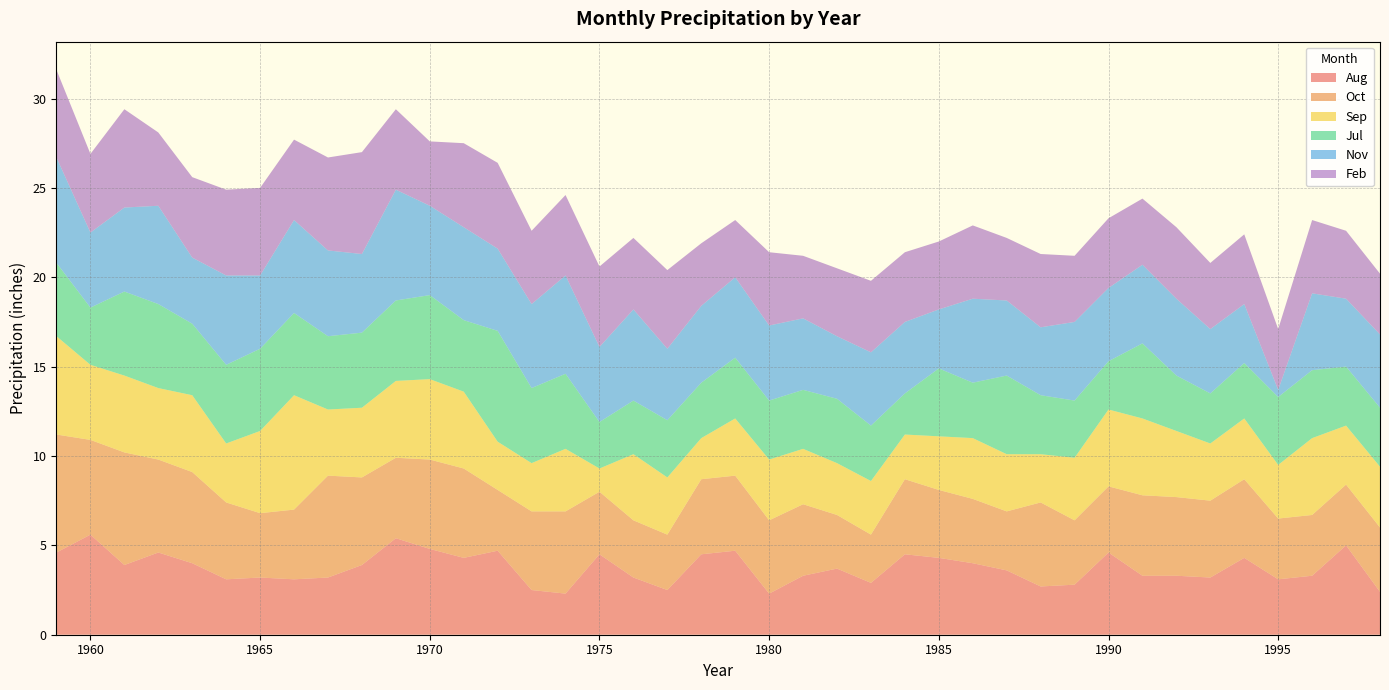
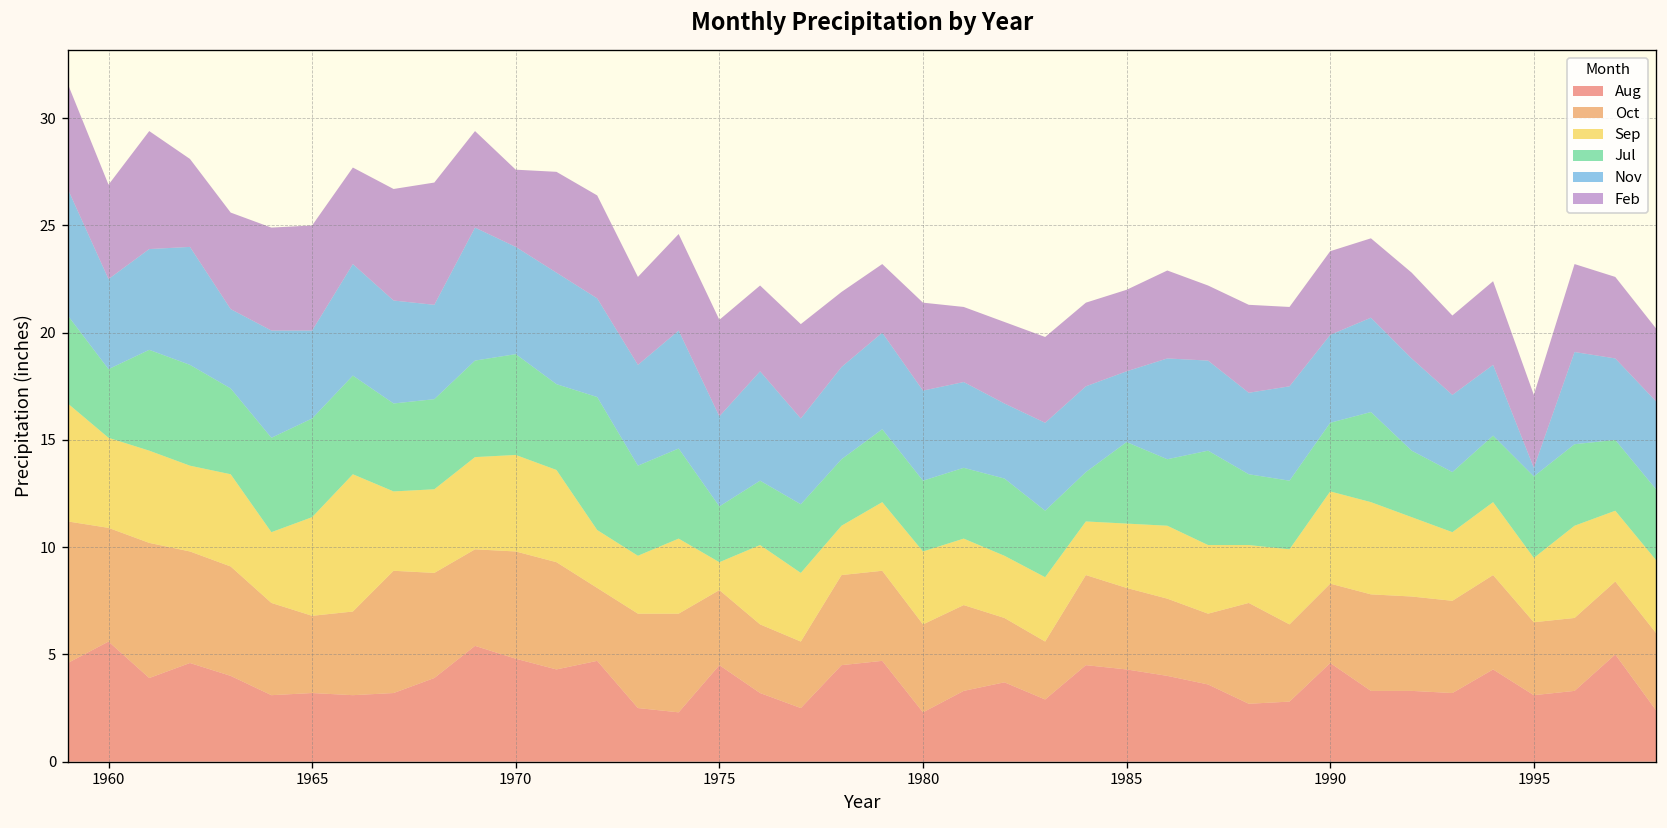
Jul, 1990: 2.7 -> 3.2
